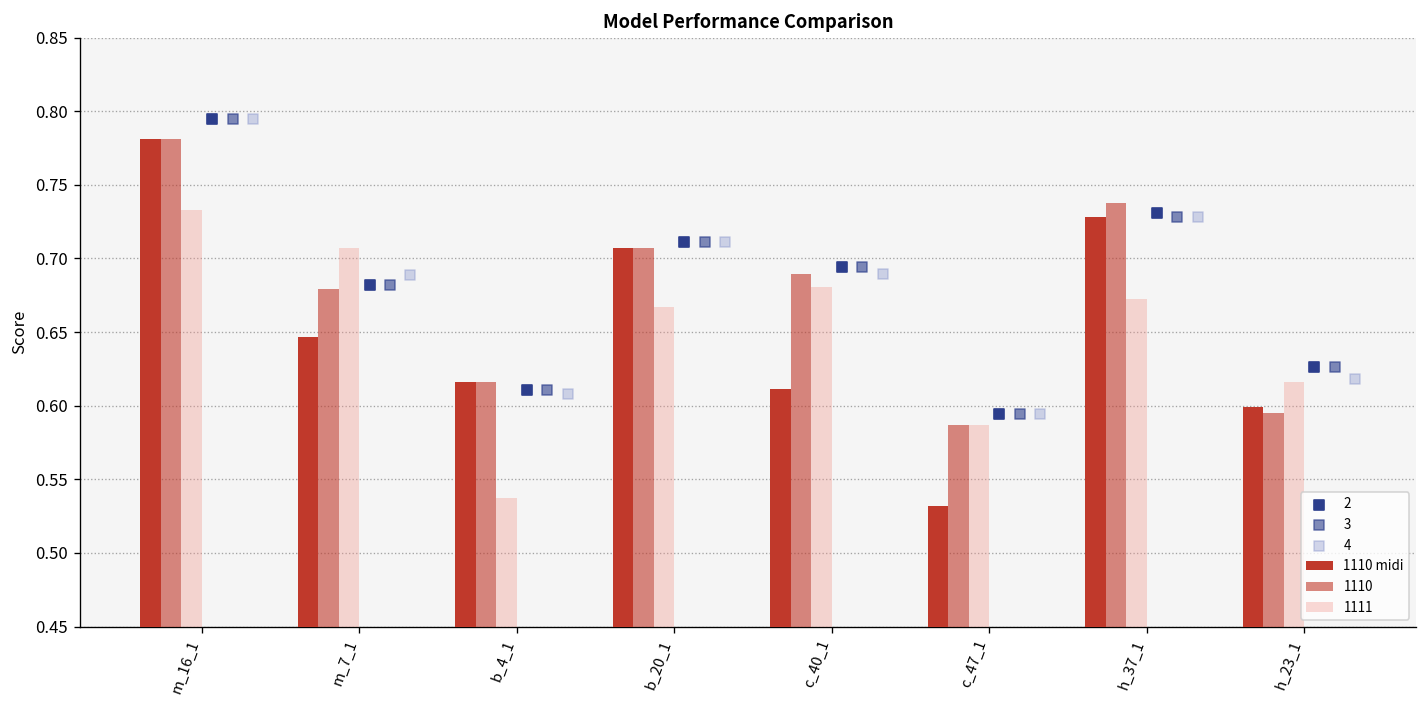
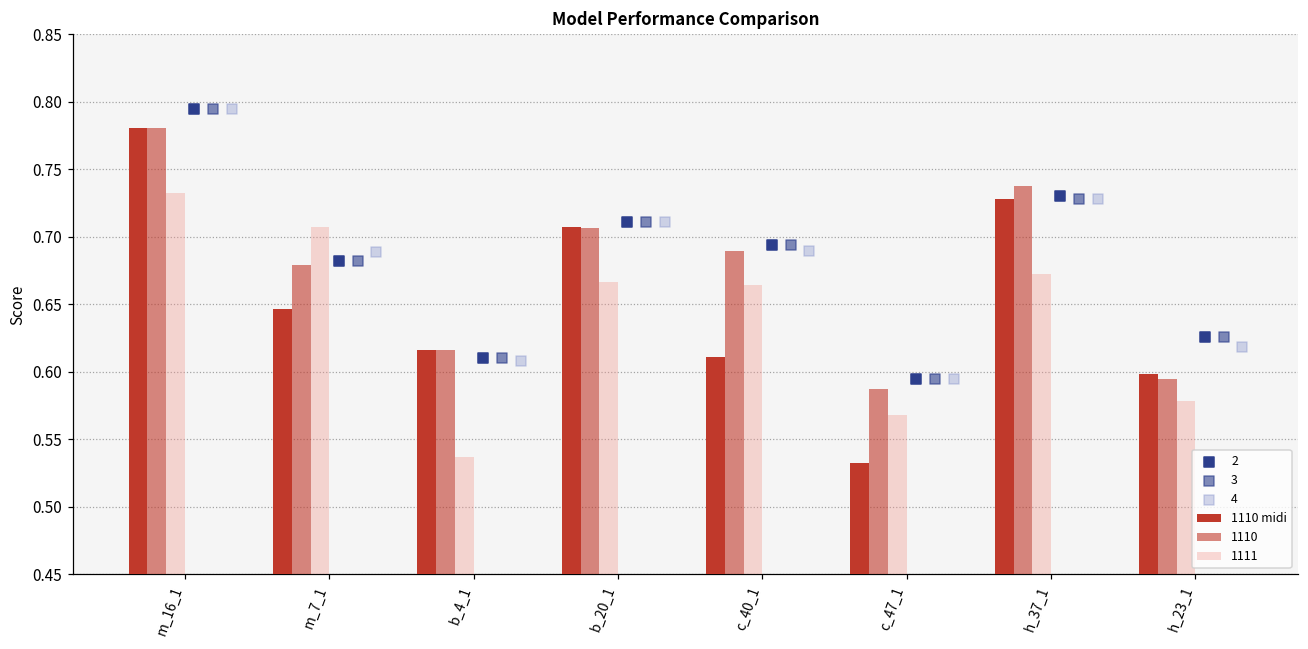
1111, c_40_1: 0.680 -> 0.665
1111, c_47_1: 0.587 -> 0.568
1111, h_23_1: 0.616 -> 0.578
